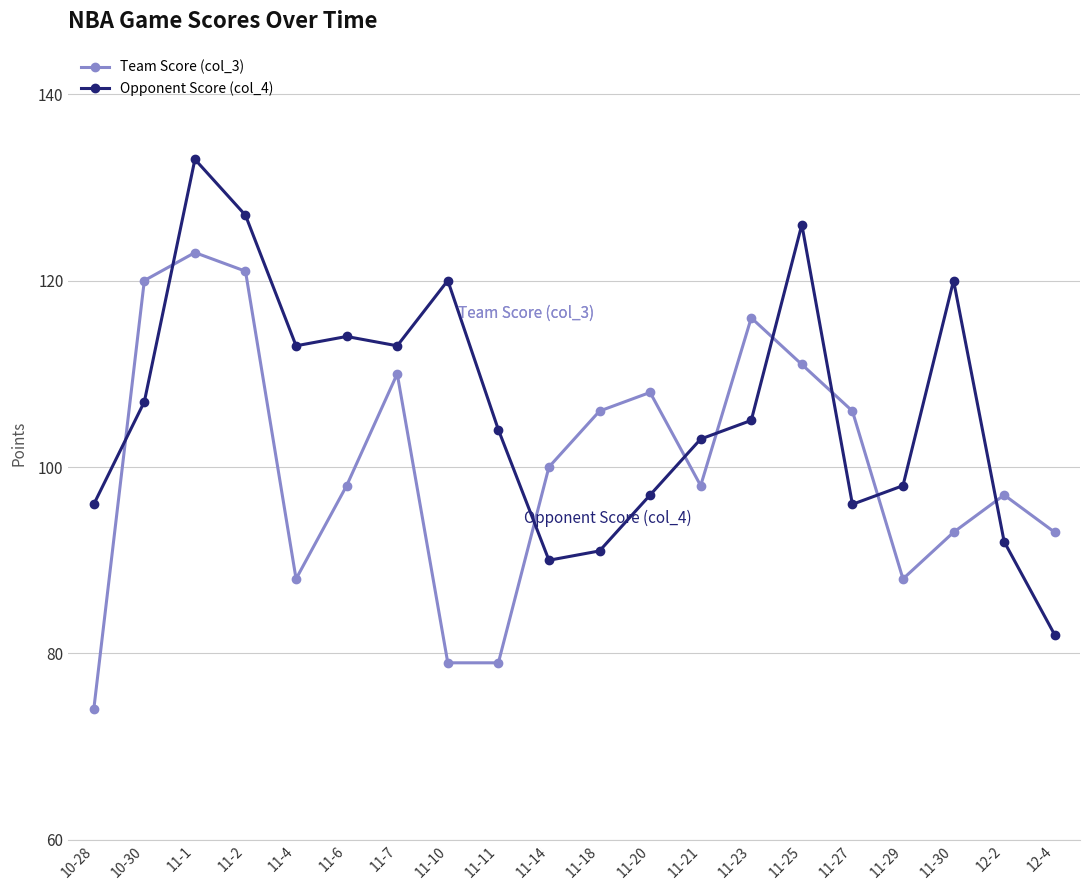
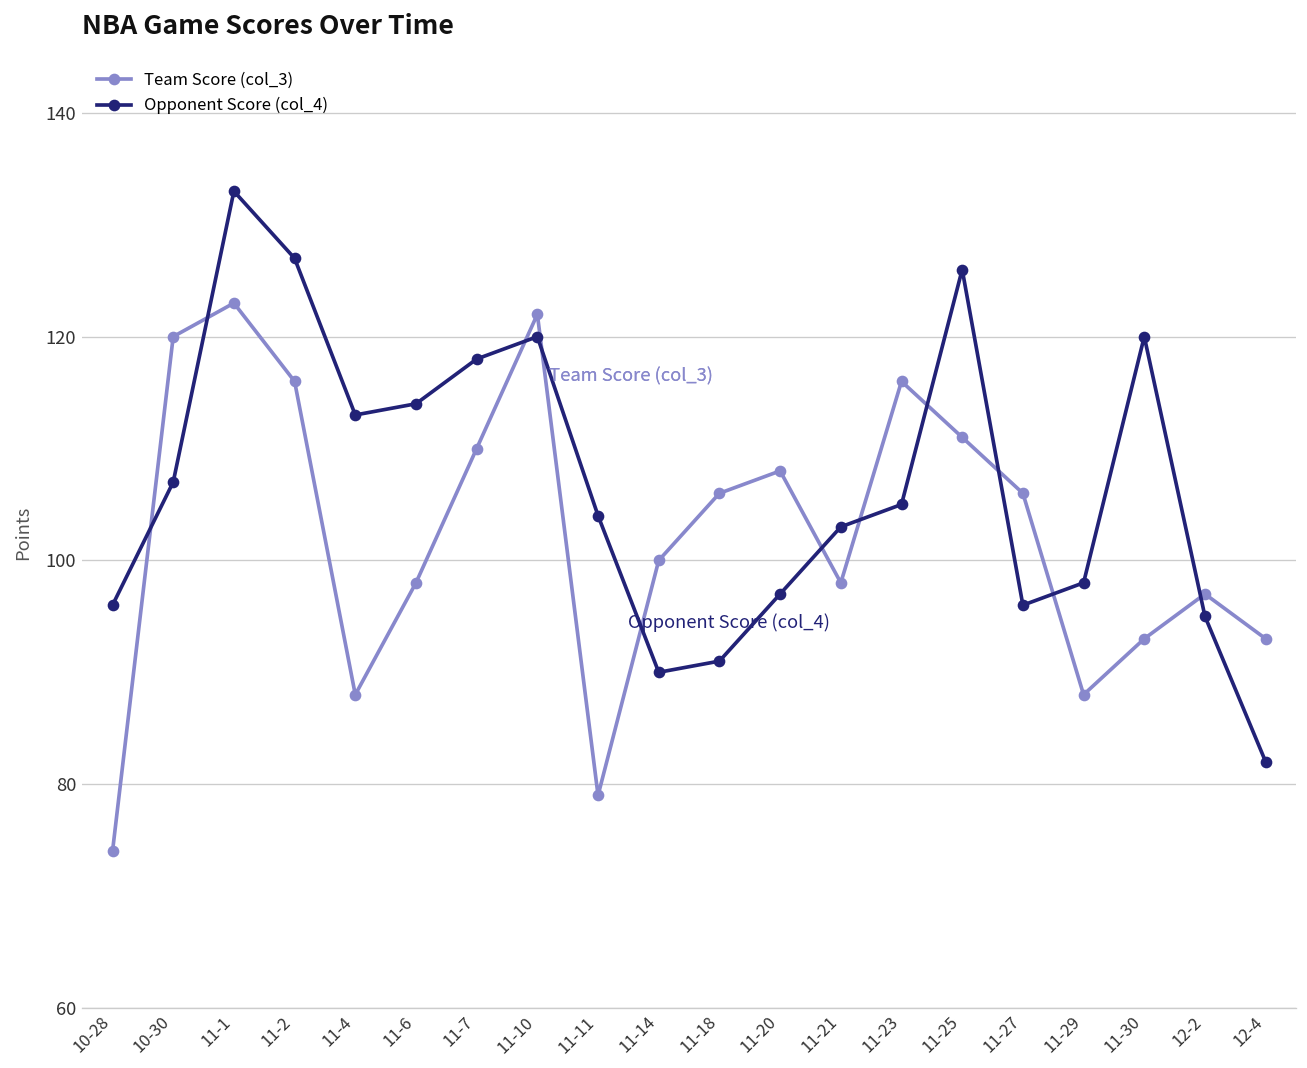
Team Score (col_3), 11-2: 121 -> 116
Opponent Score (col_4), 11-7: 113 -> 118
Team Score (col_3), 11-10: 79 -> 122
Opponent Score (col_4), 12-2: 92 -> 95
